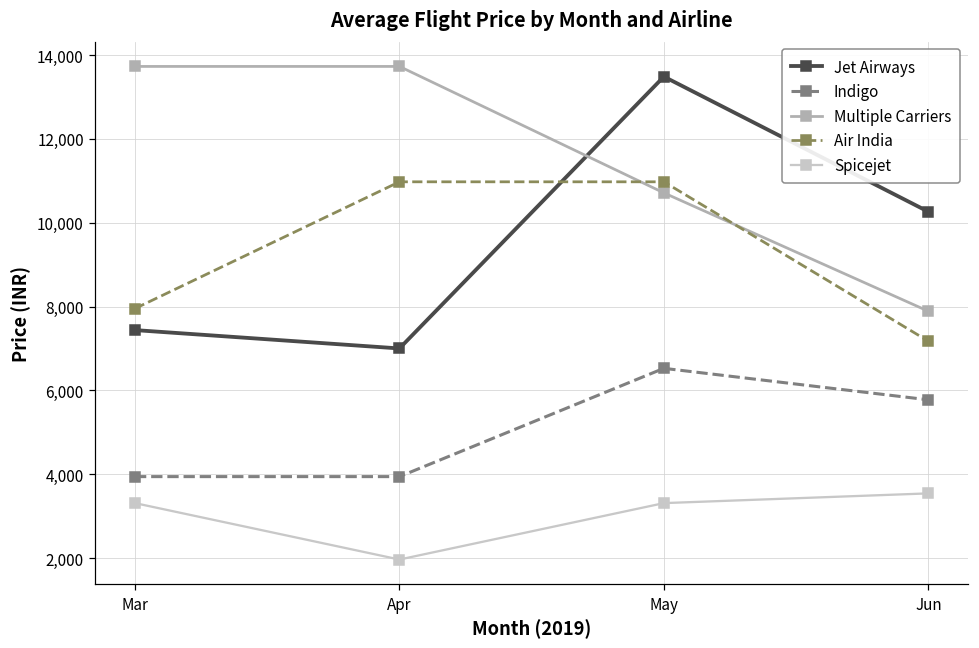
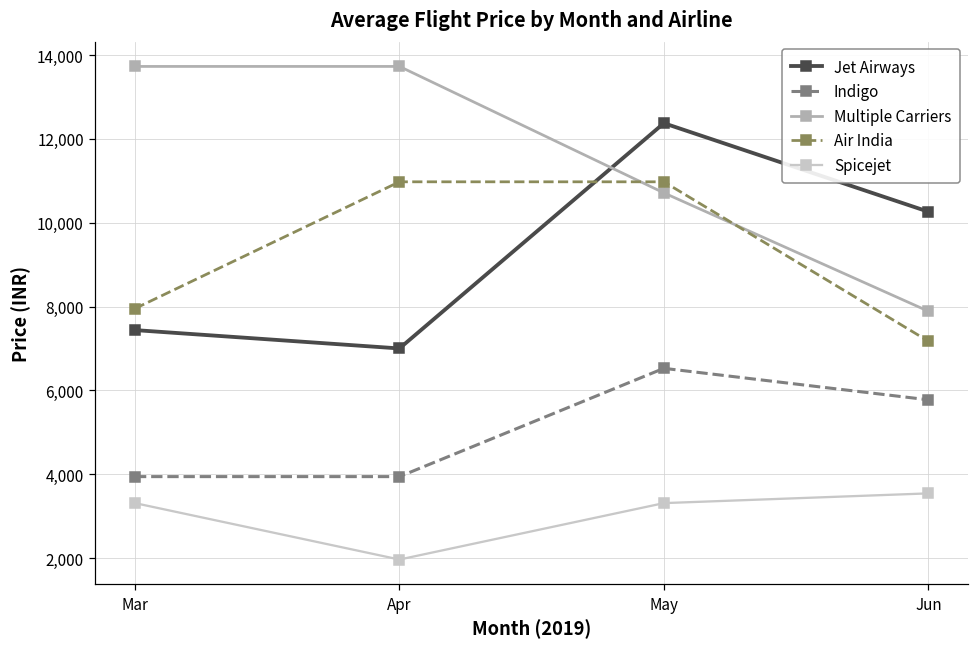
Jet Airways, May: 13,500 -> 12,400
